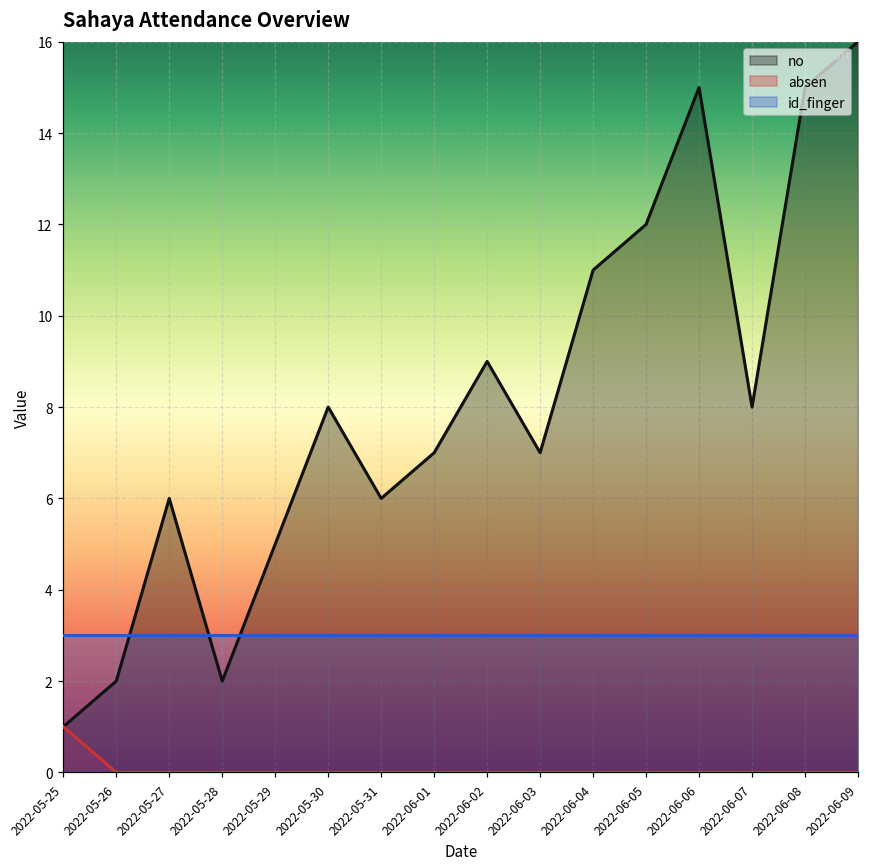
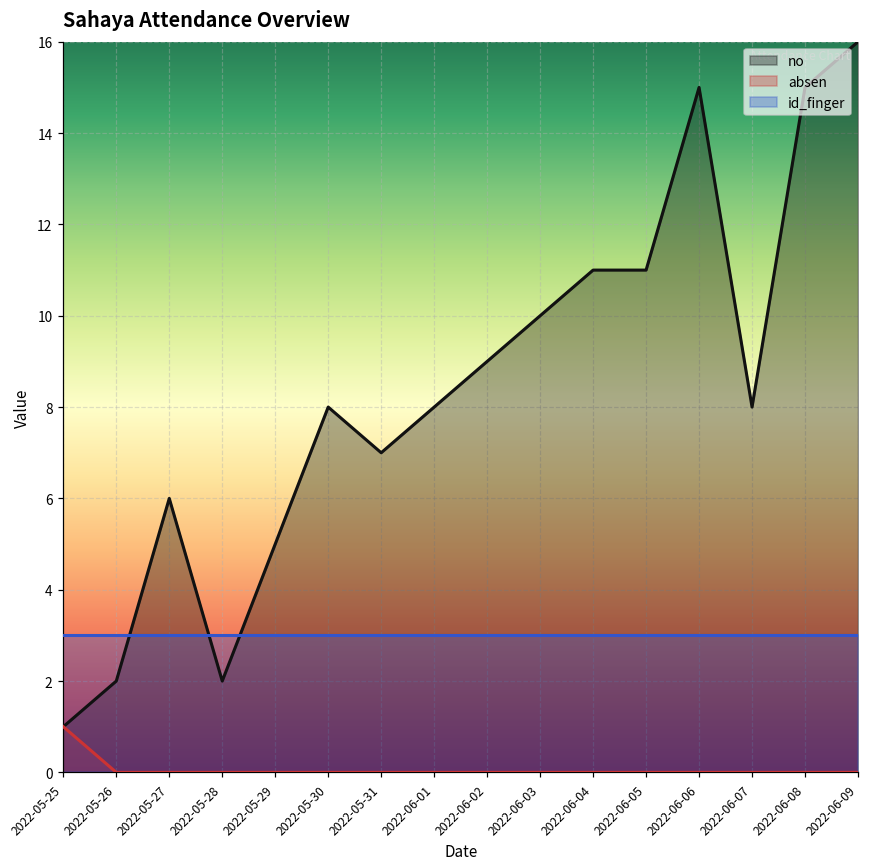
no, 2022-05-31: 6 -> 7
no, 2022-06-01: 7 -> 8
no, 2022-06-03: 7 -> 10
no, 2022-06-05: 12 -> 11
